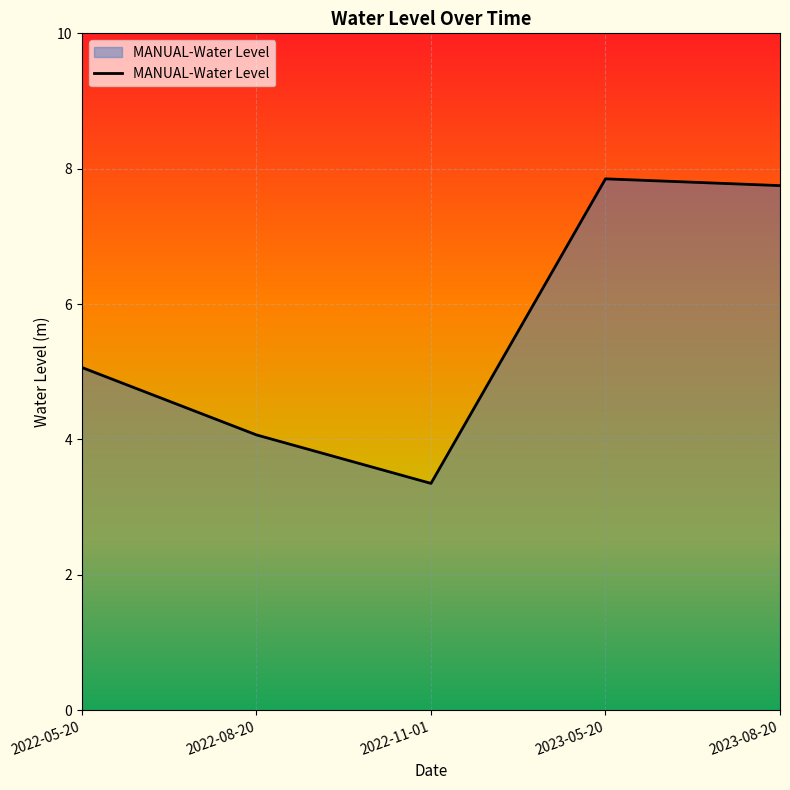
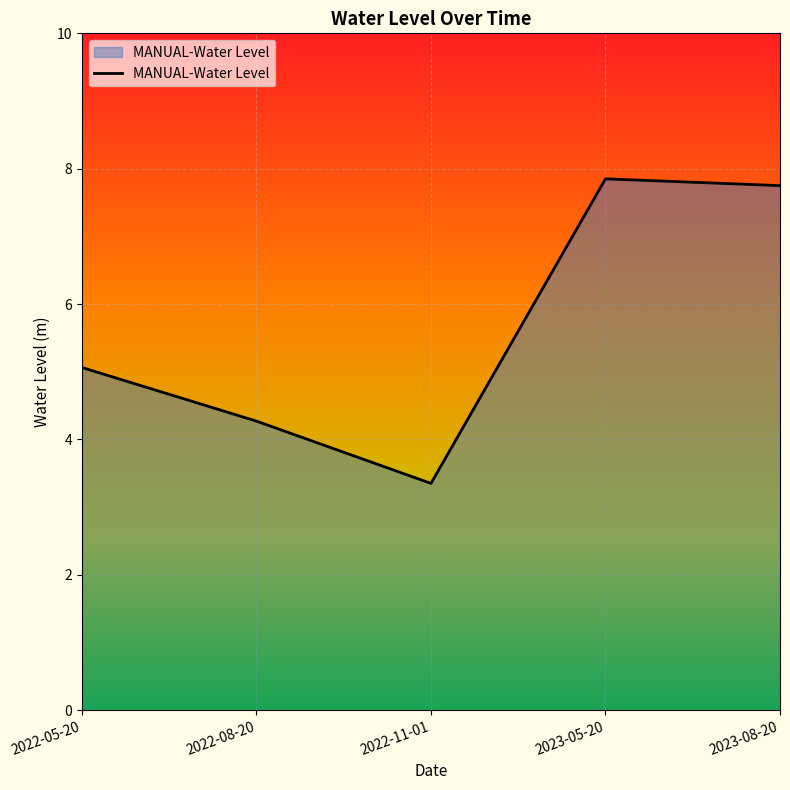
2022-08-20: 4.1 -> 4.3
